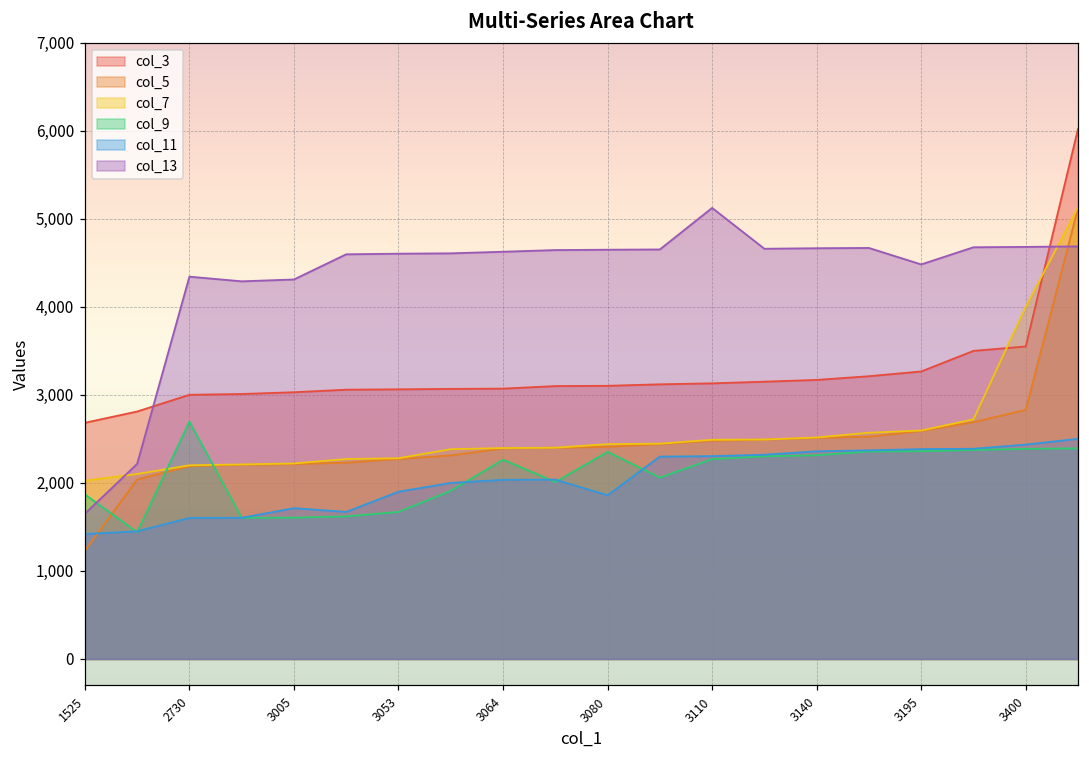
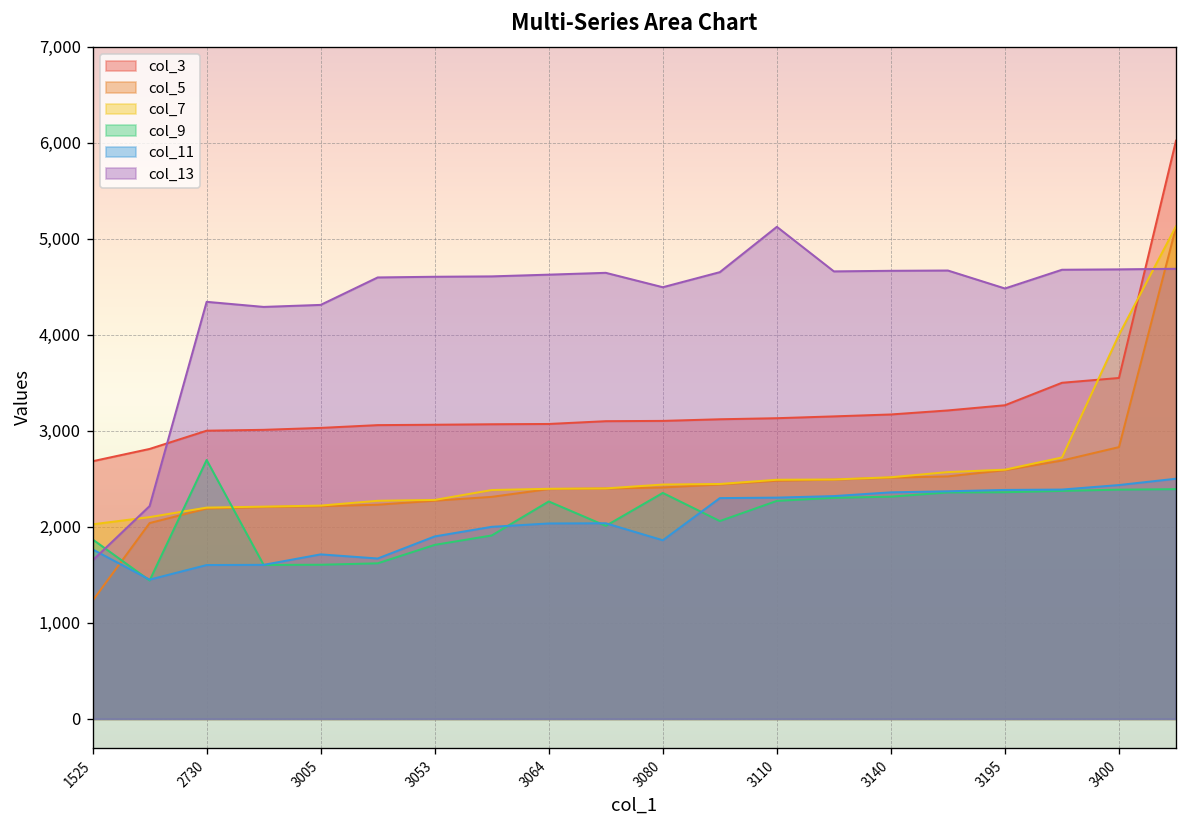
col_11, 1525: 1,400 -> 1,800
col_9, 3053: 1,700 -> 1,800
col_13, 3080: 4,600 -> 4,500
